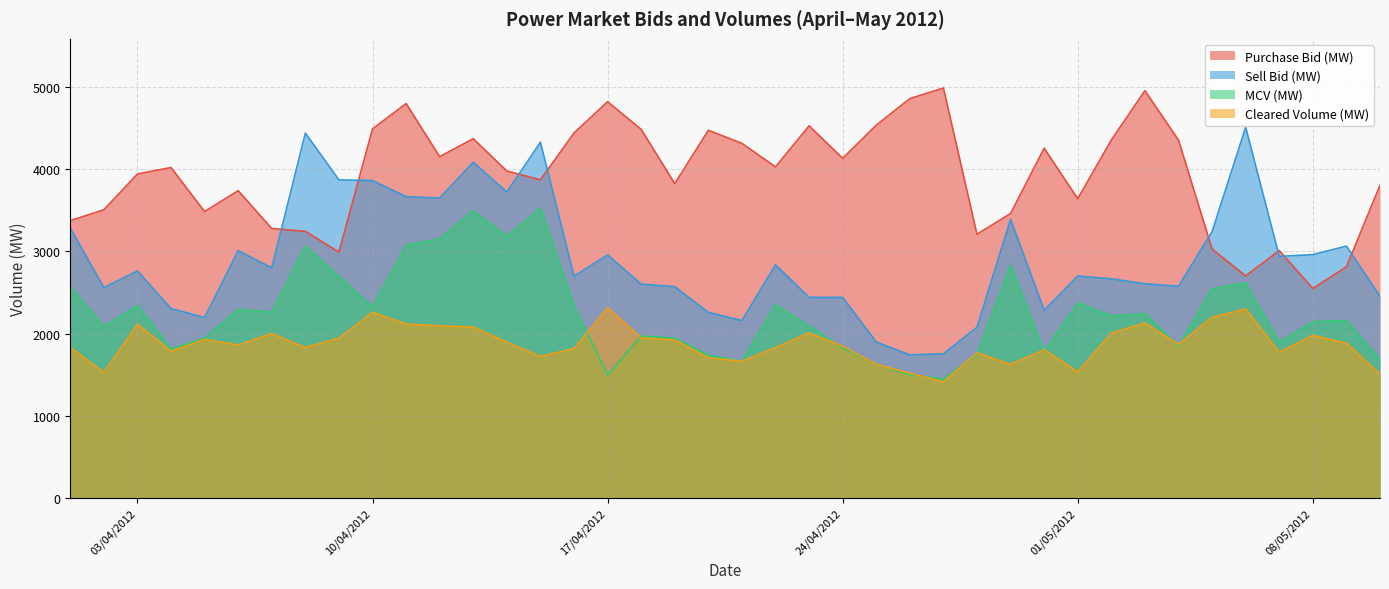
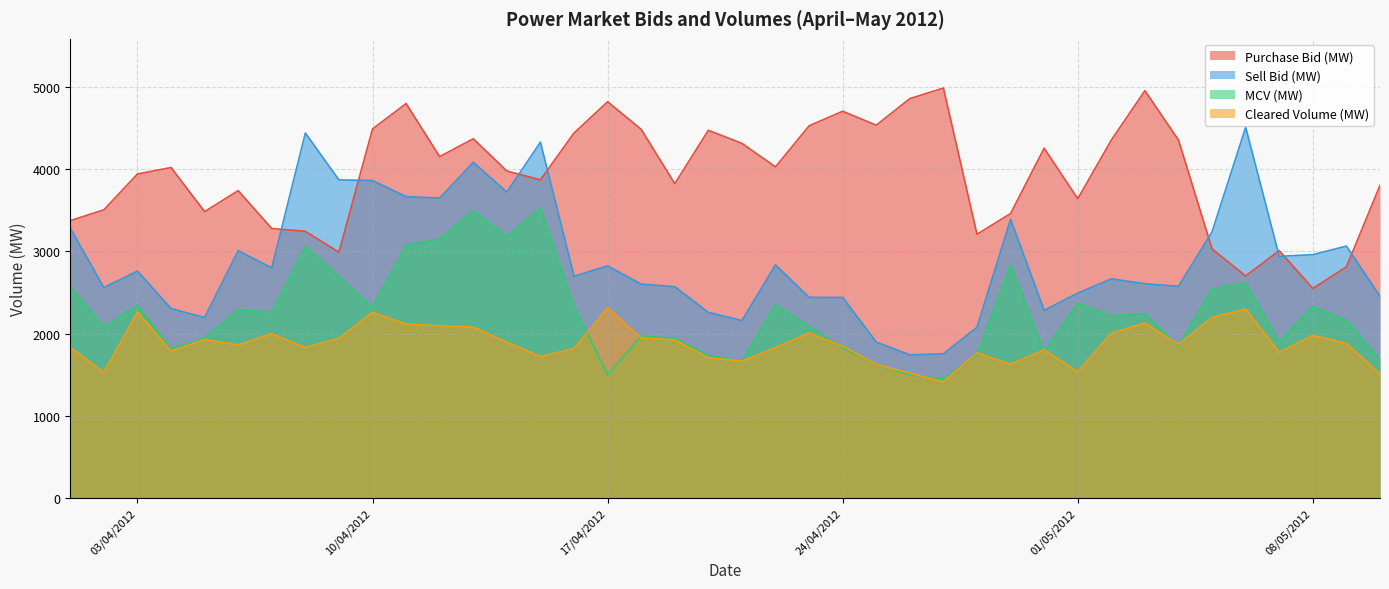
Cleared Volume (MW), 03/04/2012: 2100 -> 2300
Sell Bid (MW), 17/04/2012: 3000 -> 2800
Purchase Bid (MW), 24/04/2012: 4100 -> 4700
Sell Bid (MW), 01/05/2012: 2700 -> 2500
MCV (MW), 08/05/2012: 2100 -> 2300
